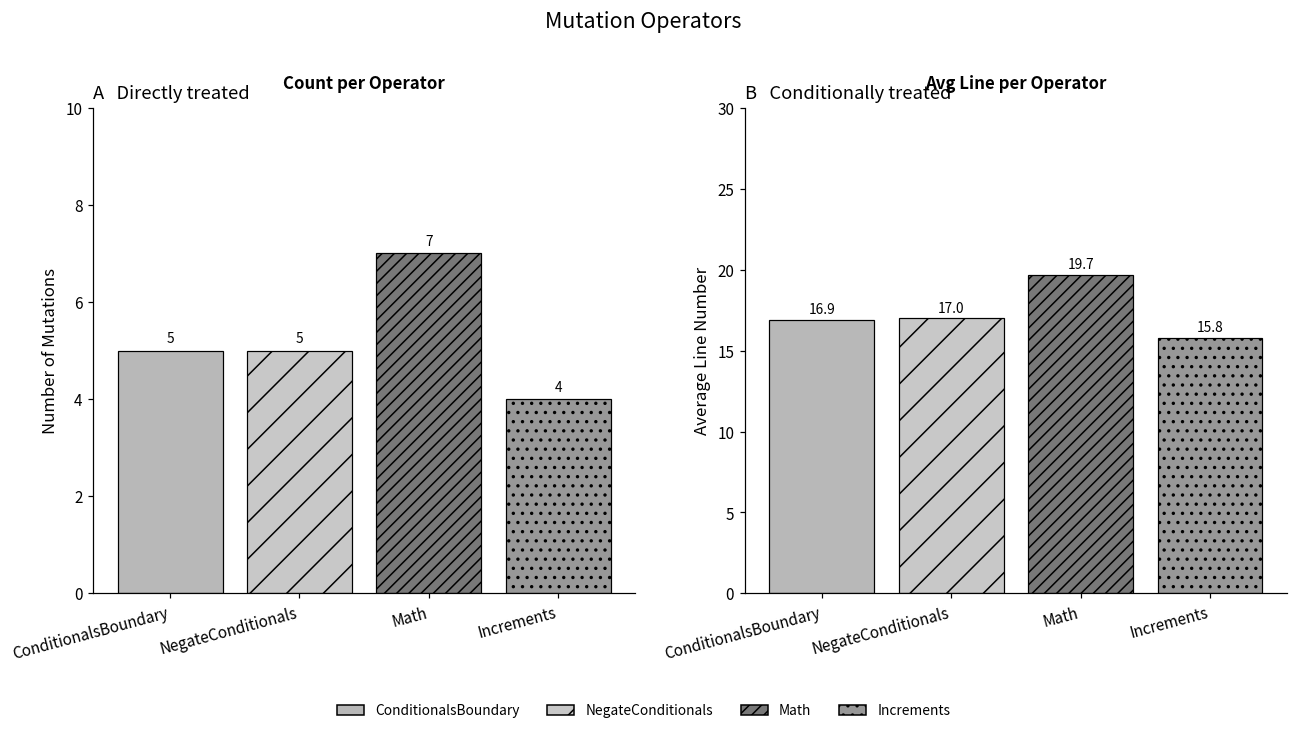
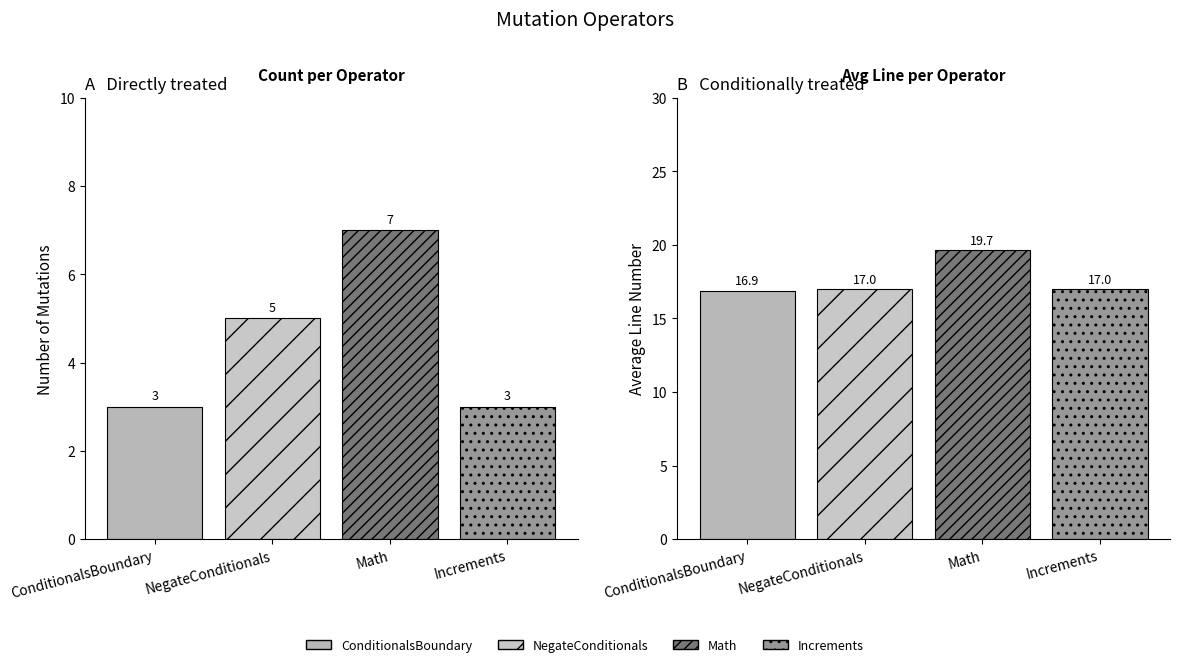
A Directly treated, ConditionalsBoundary: 5 -> 3
A Directly treated, Increments: 4 -> 3
B Conditionally treated, Increments: 15.8 -> 17.0
